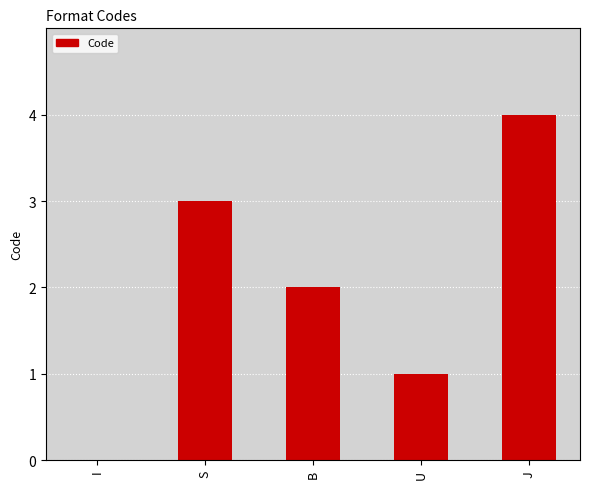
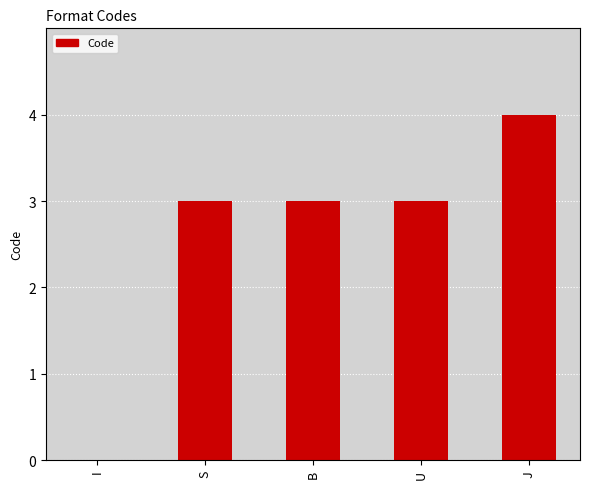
B: 2 -> 3
U: 1 -> 3
